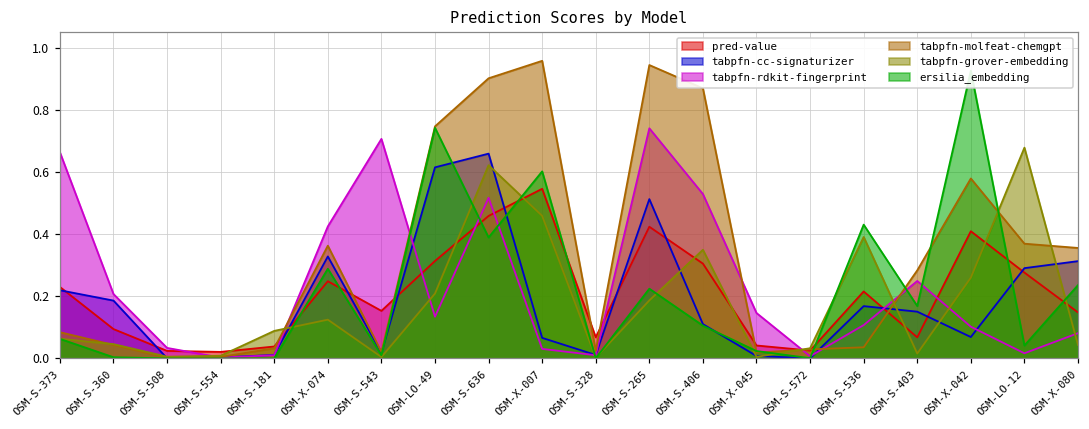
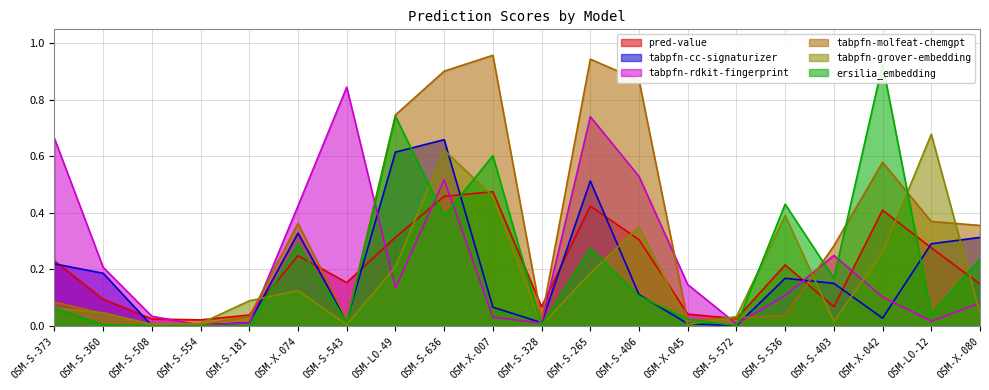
tabpfn-rdkit-fingerprint, OSM-S-543: 0.71 -> 0.85
pred-value, OSM-X-007: 0.55 -> 0.47
ersilia_embedding, OSM-S-265: 0.22 -> 0.28
tabpfn-cc-signaturizer, OSM-X-042: 0.07 -> 0.03
